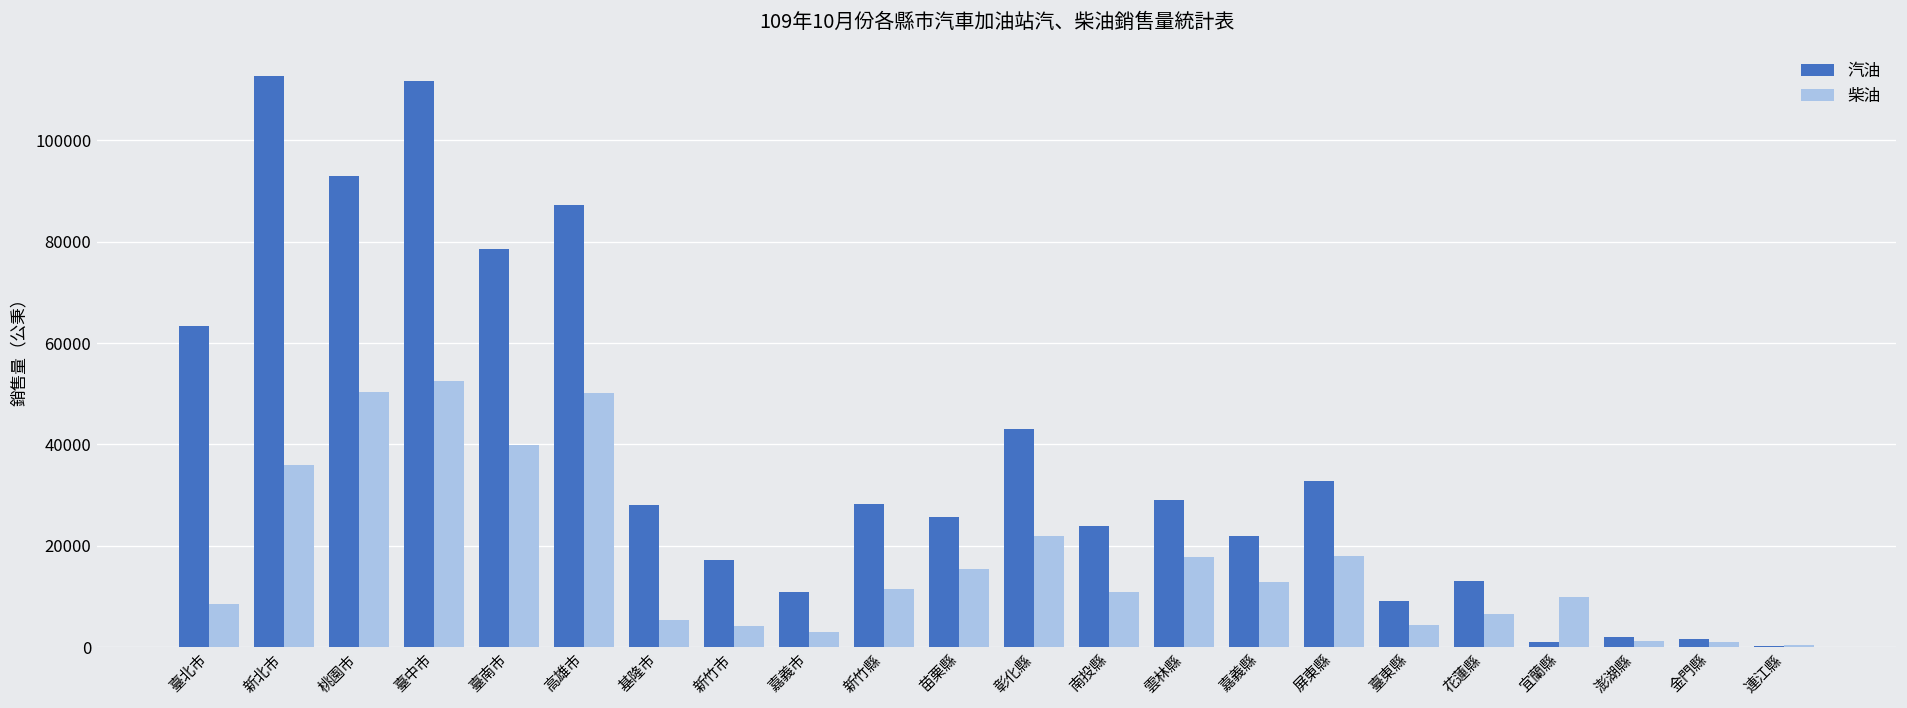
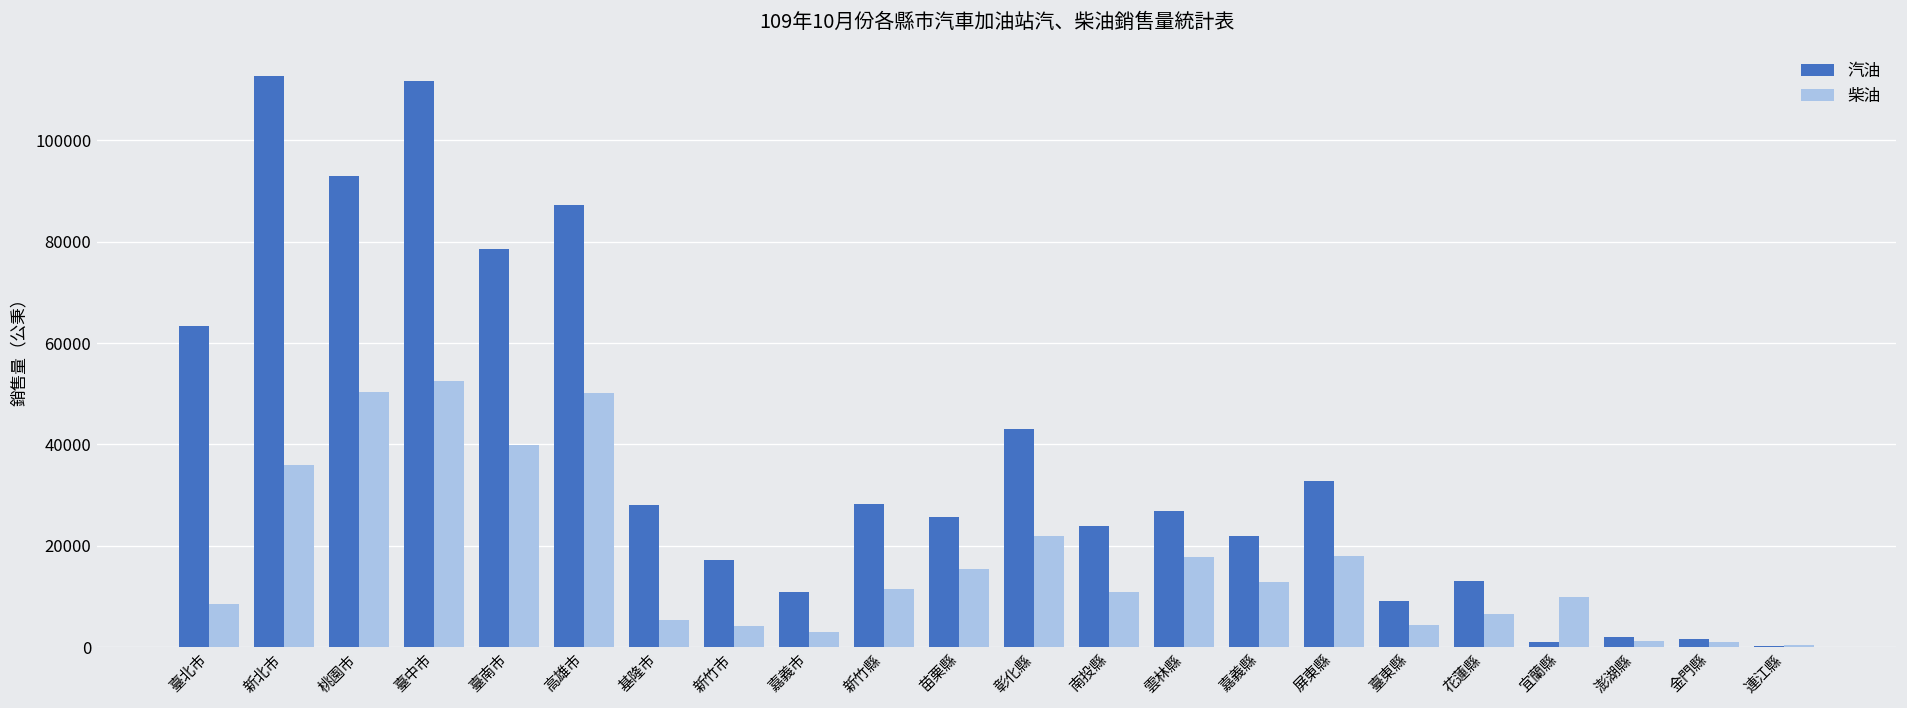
汽油, 雲林縣: 29000 -> 27000
